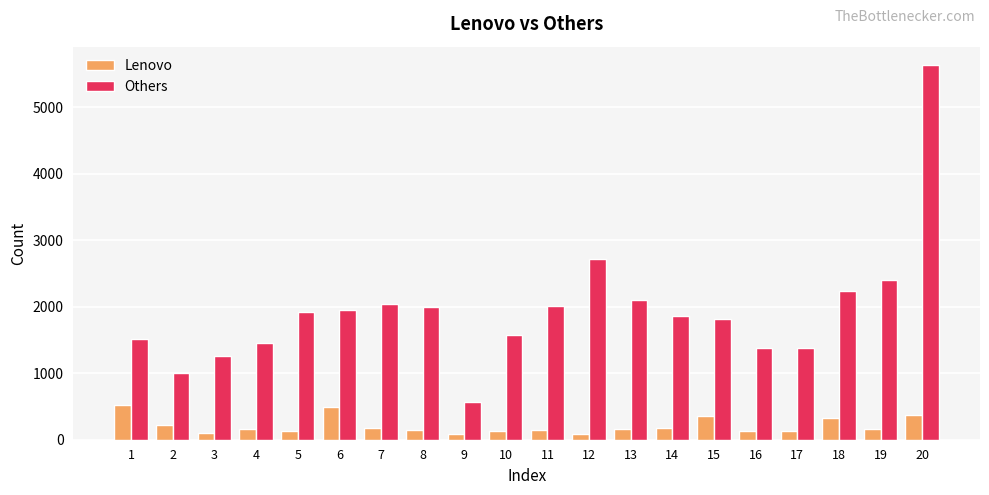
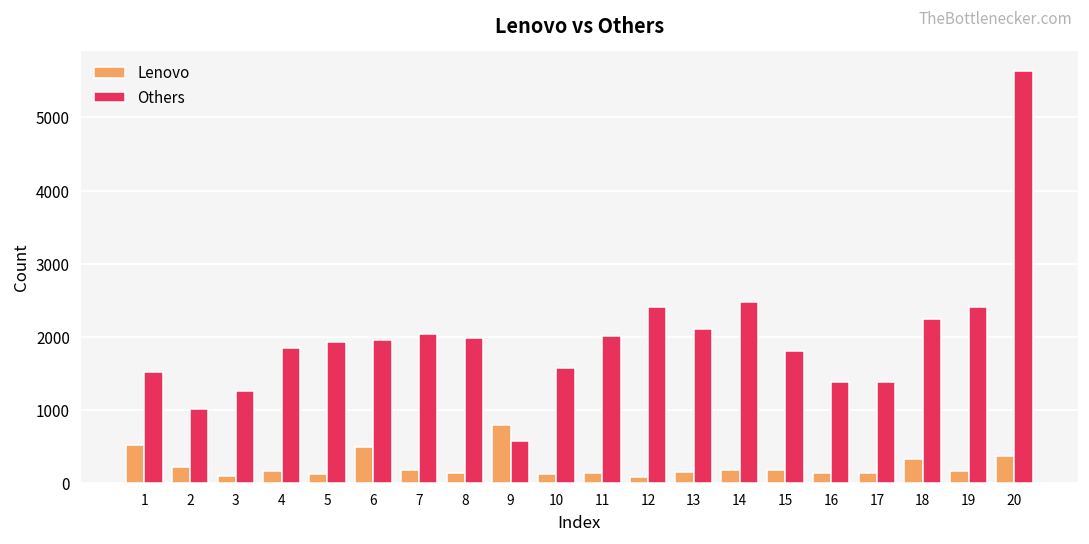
Others, 4: 1500 -> 1800
Lenovo, 9: 100 -> 800
Others, 12: 2700 -> 2400
Others, 14: 1900 -> 2500
Lenovo, 15: 400 -> 200
